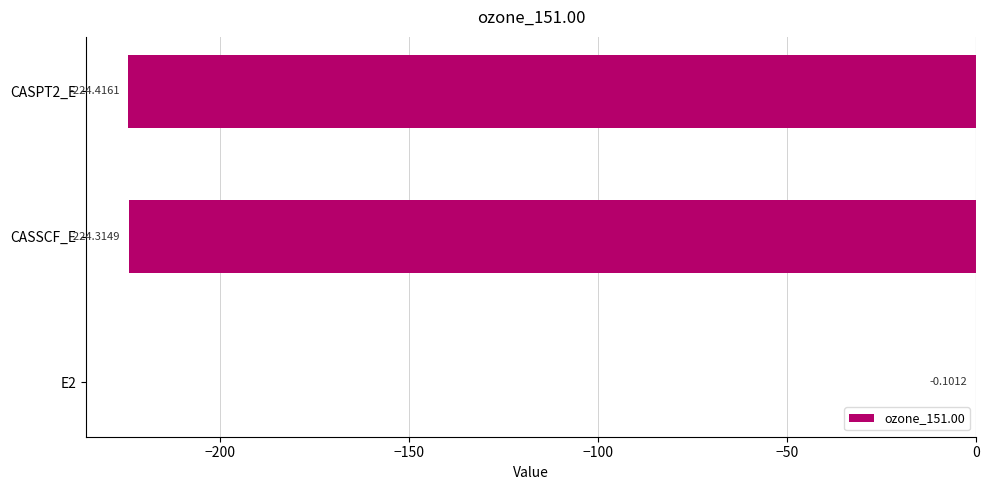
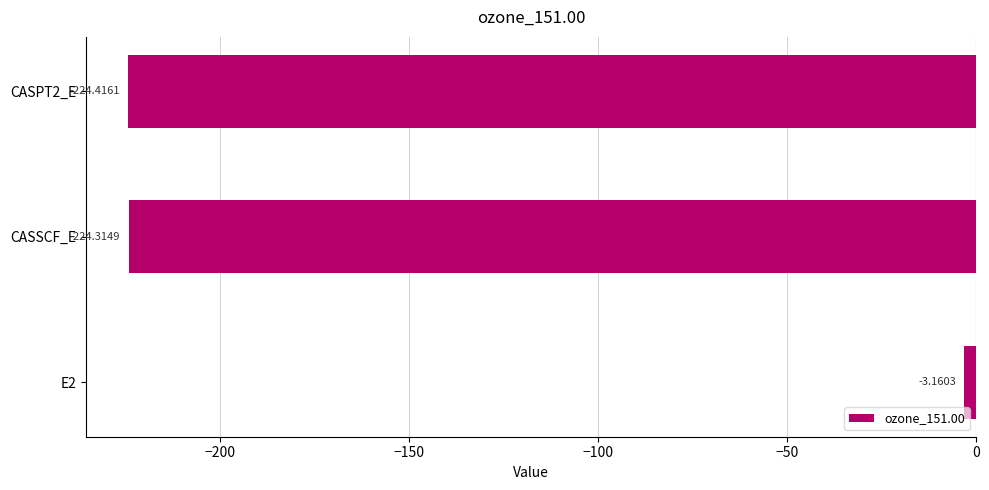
E2: -0.1012 -> -3.1603
